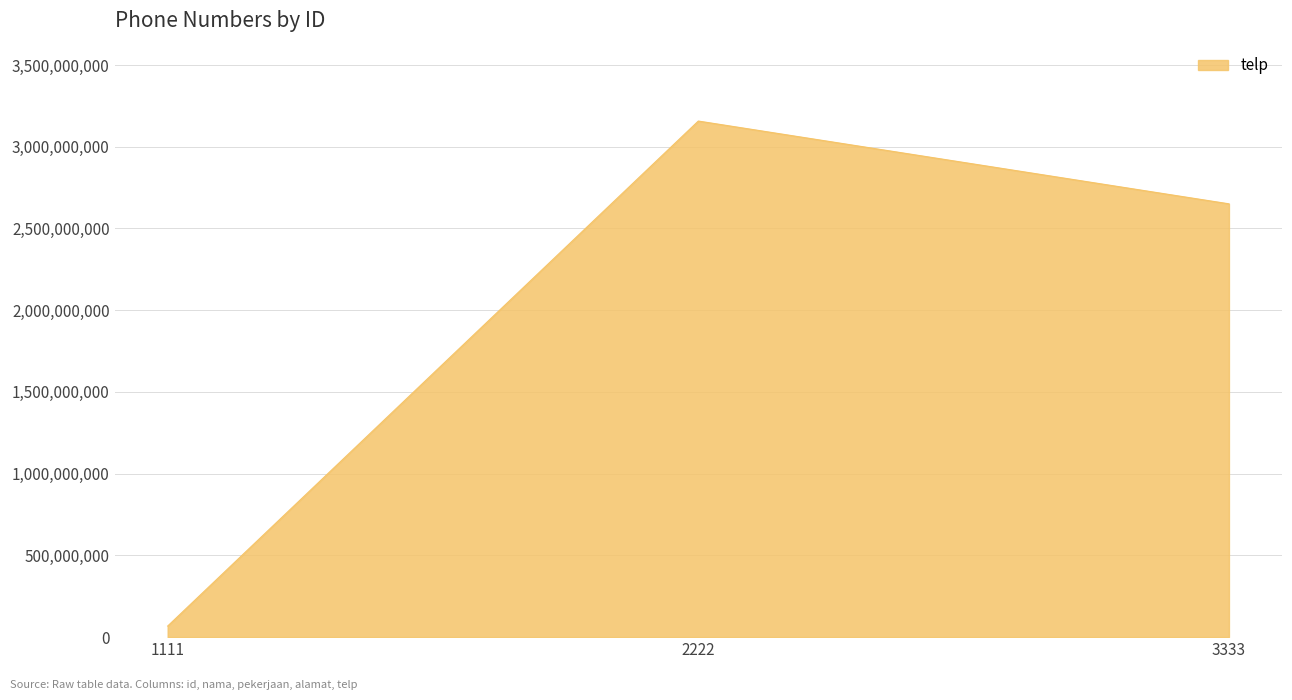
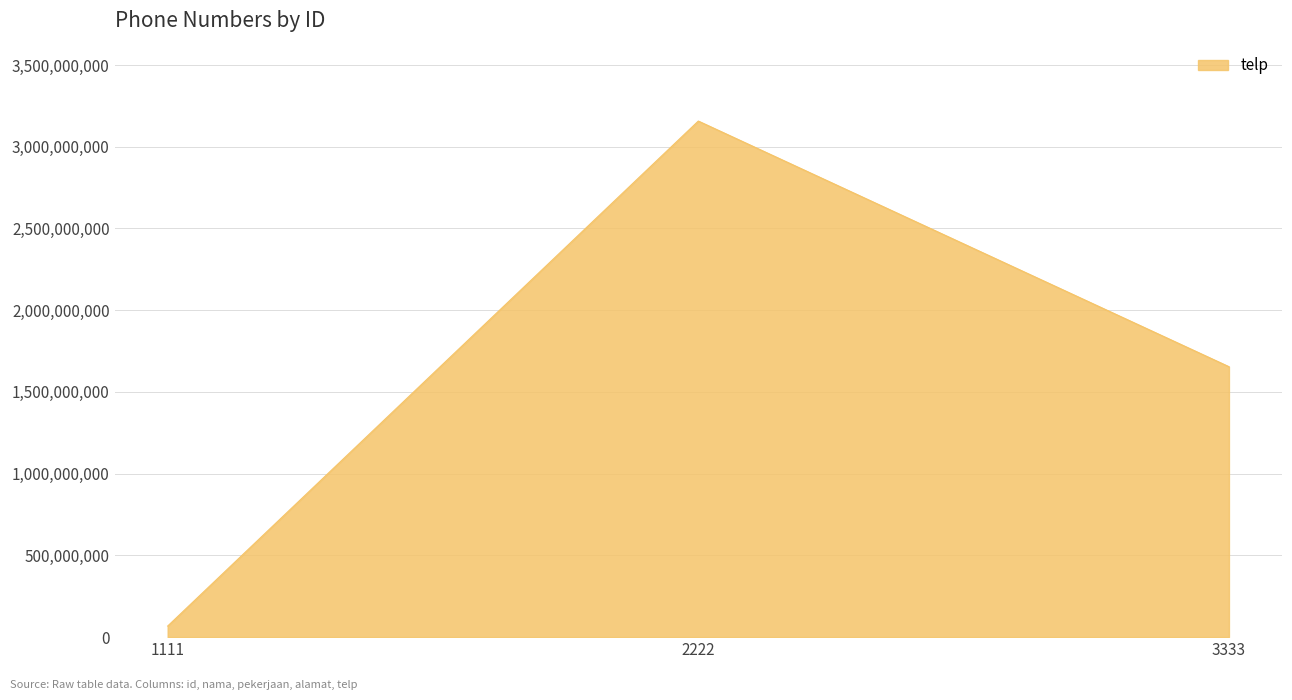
3333: 2,650,000,000 -> 1,650,000,000
